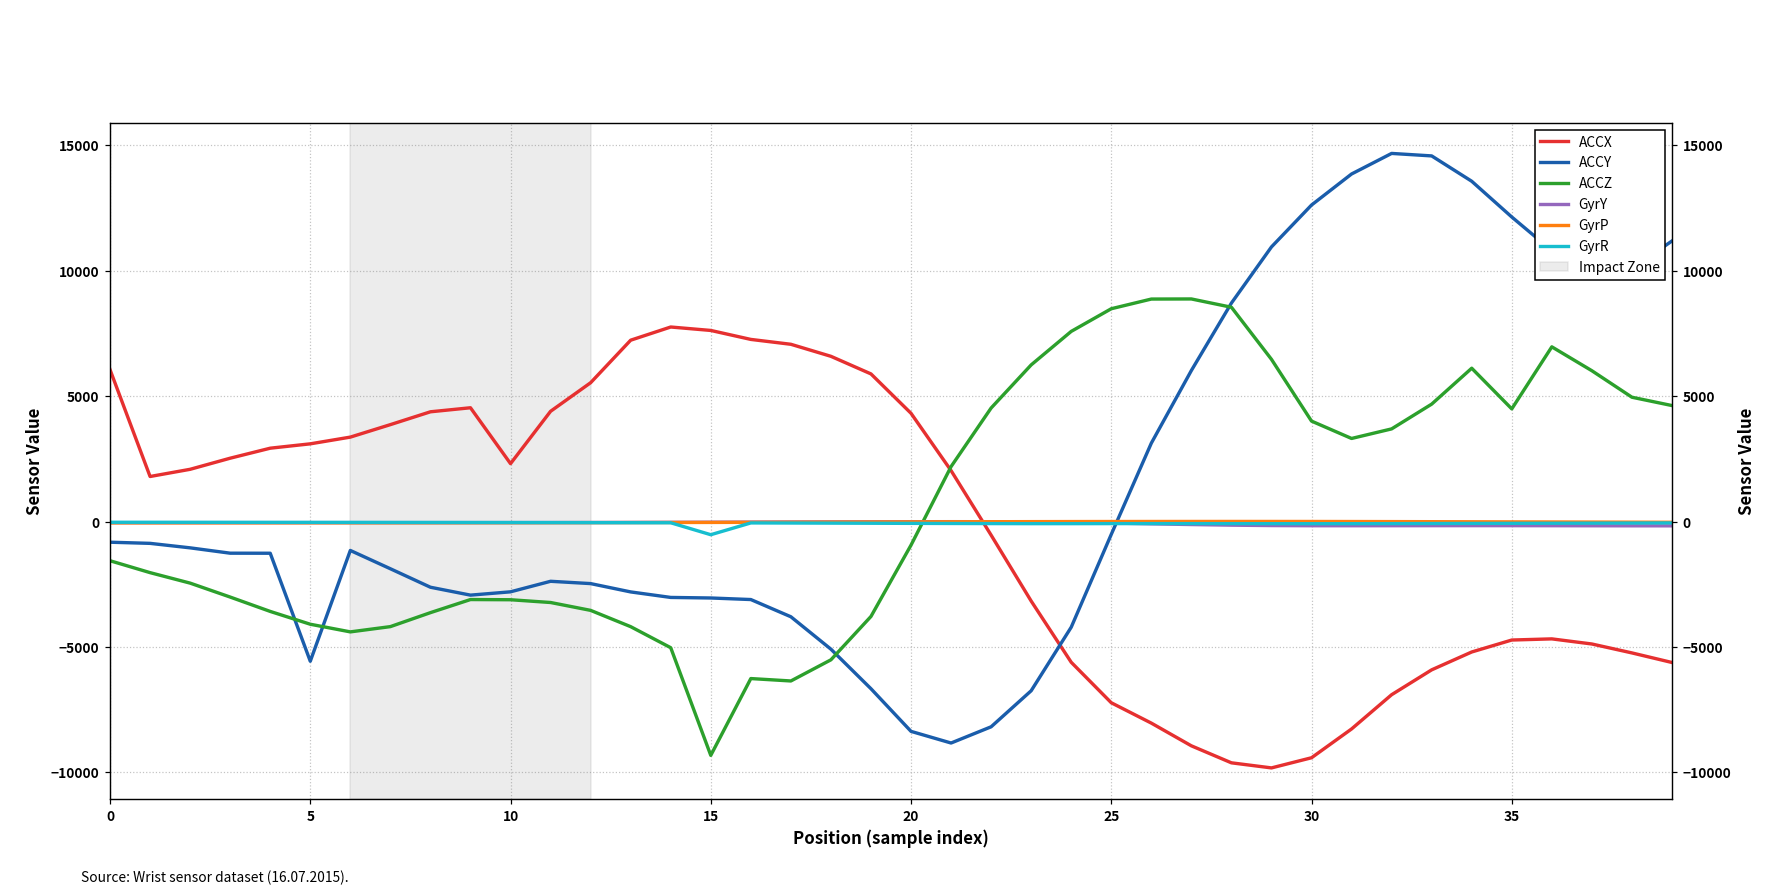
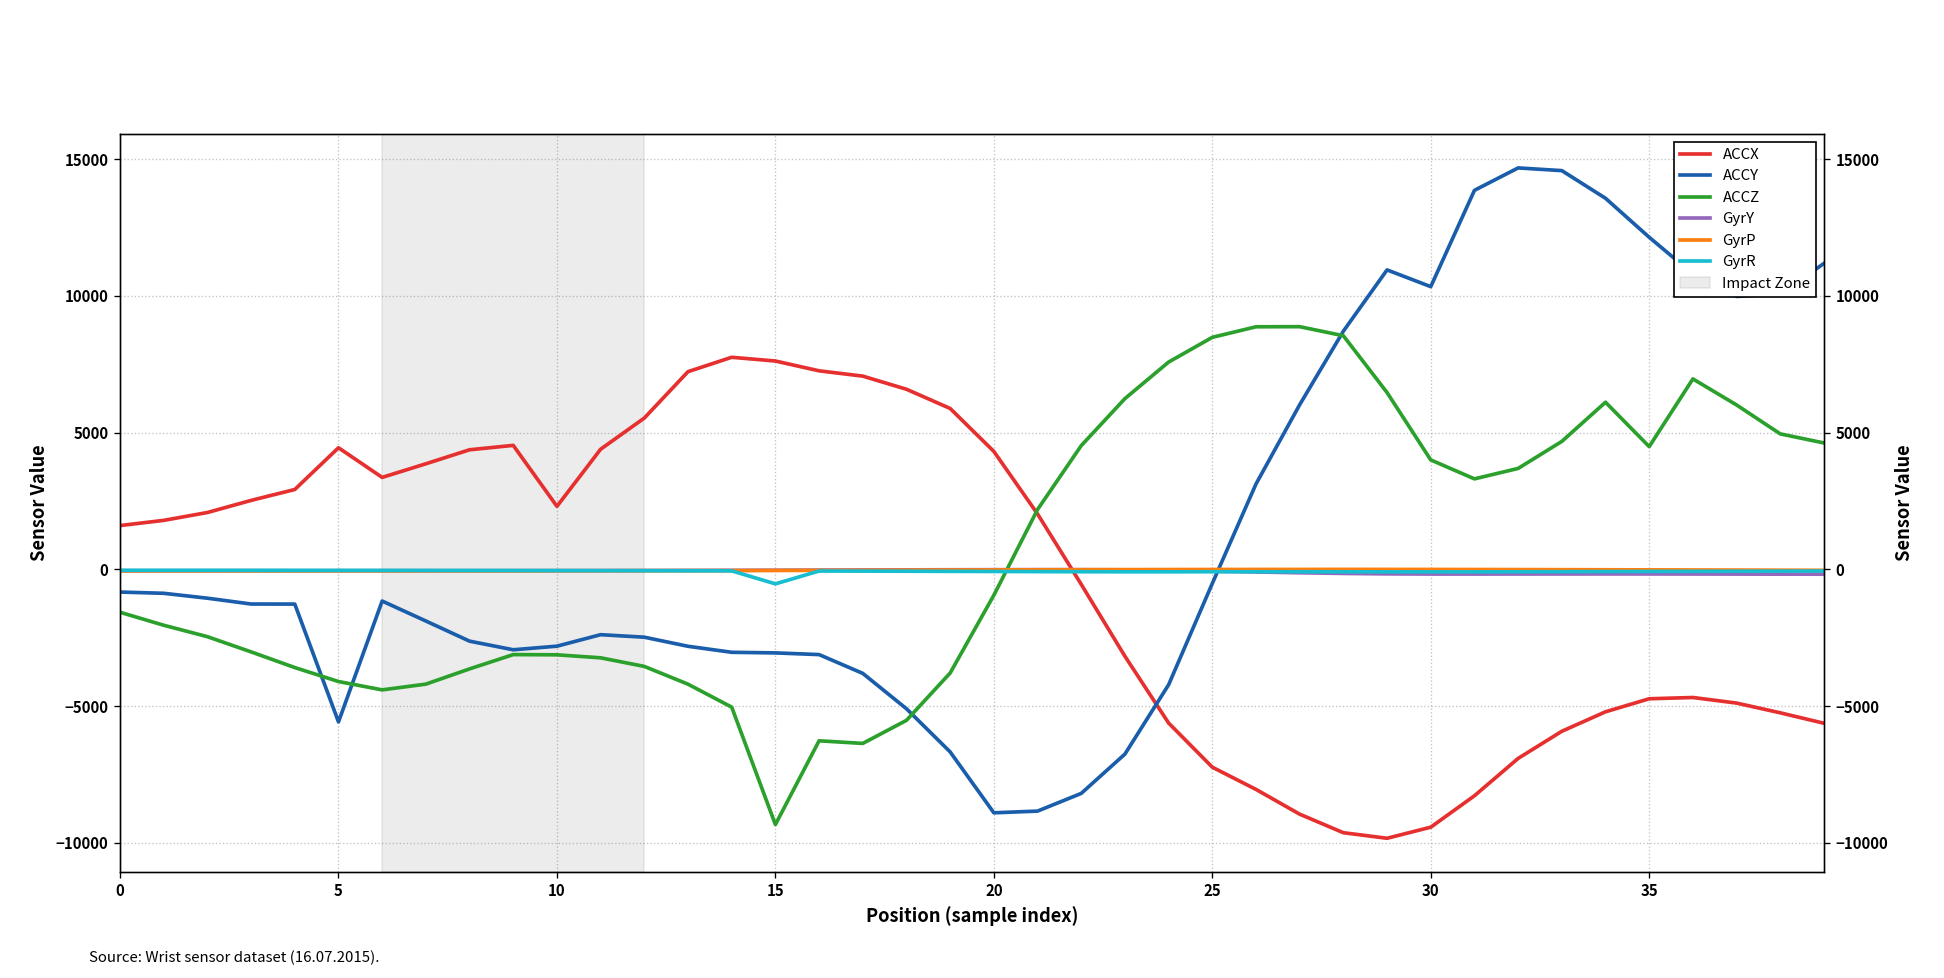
ACCX, 0: 6100 -> 1600
ACCX, 5: 3100 -> 4500
ACCY, 20: -8400 -> -8900
ACCY, 30: 12600 -> 10300
